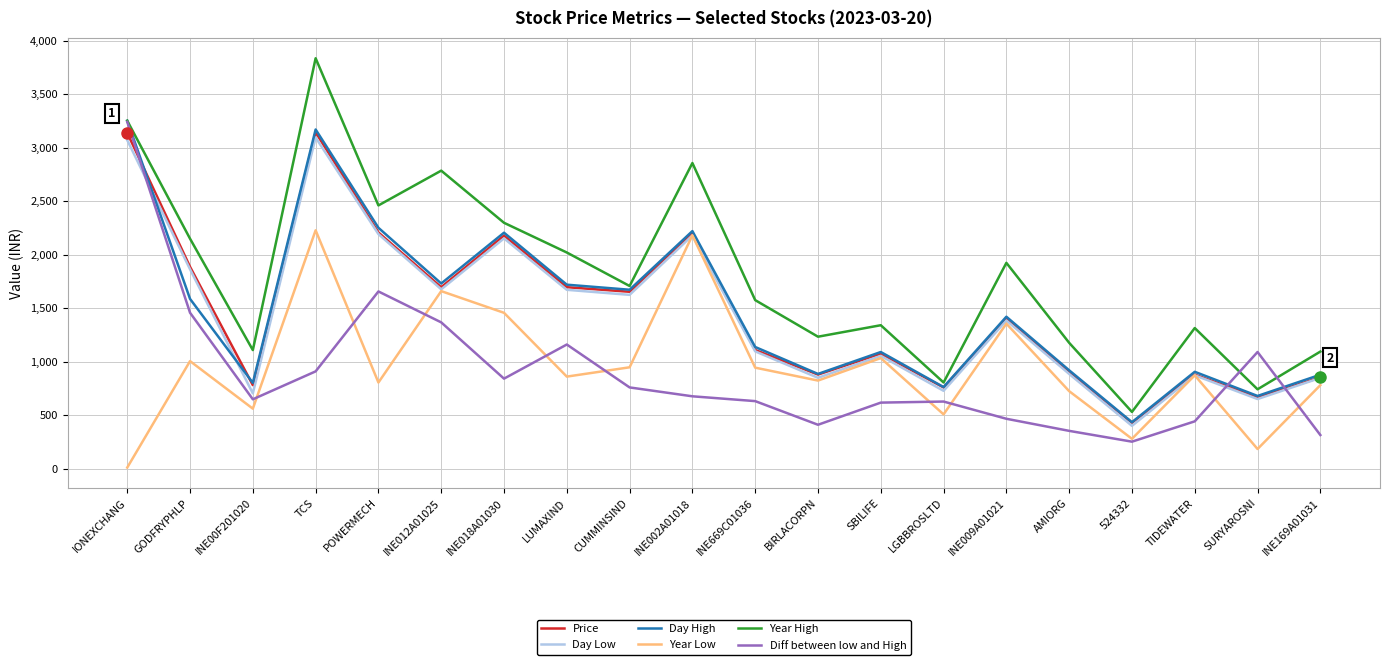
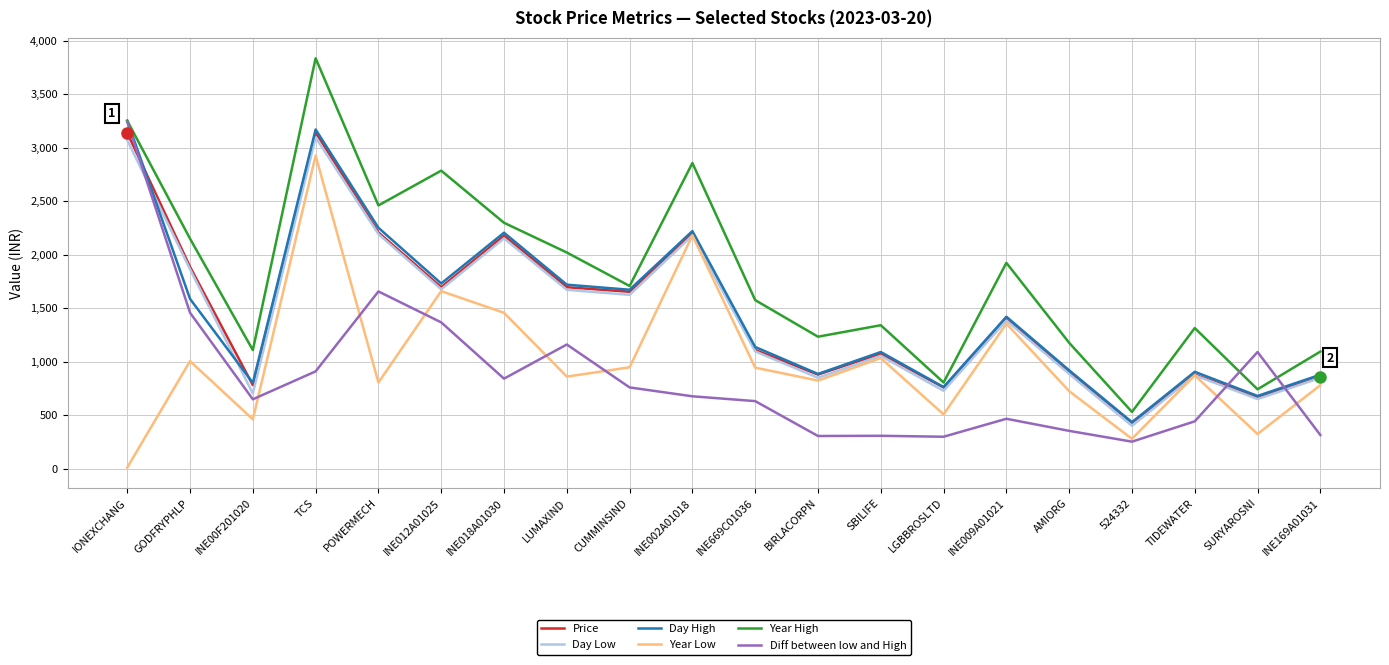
Year Low, INE00F201020: 560 -> 460
Year Low, TCS: 2,230 -> 2,930
Diff between low and High, BIRLACORPN: 410 -> 310
Diff between low and High, SBILIFE: 620 -> 310
Diff between low and High, LGBBROSLTD: 630 -> 300
Year Low, SURYAROSNI: 180 -> 320
